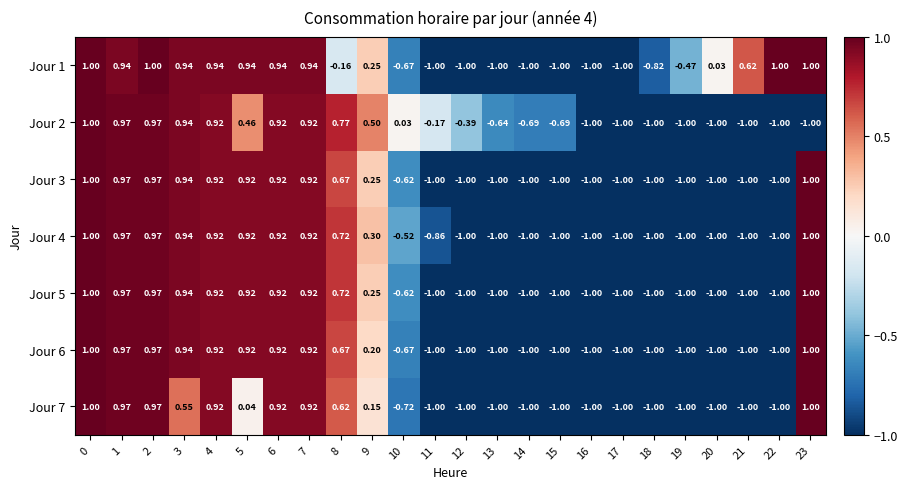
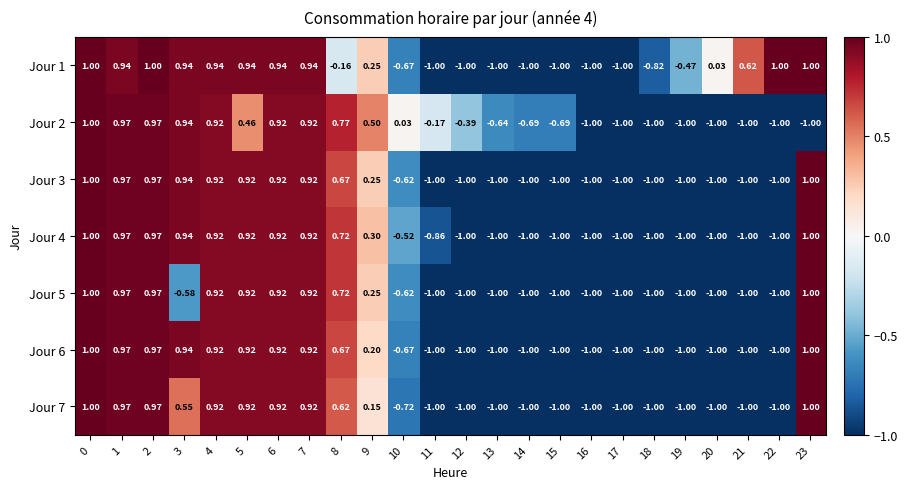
Jour 5, 3: 0.94 -> -0.58
Jour 7, 5: 0.04 -> 0.92
